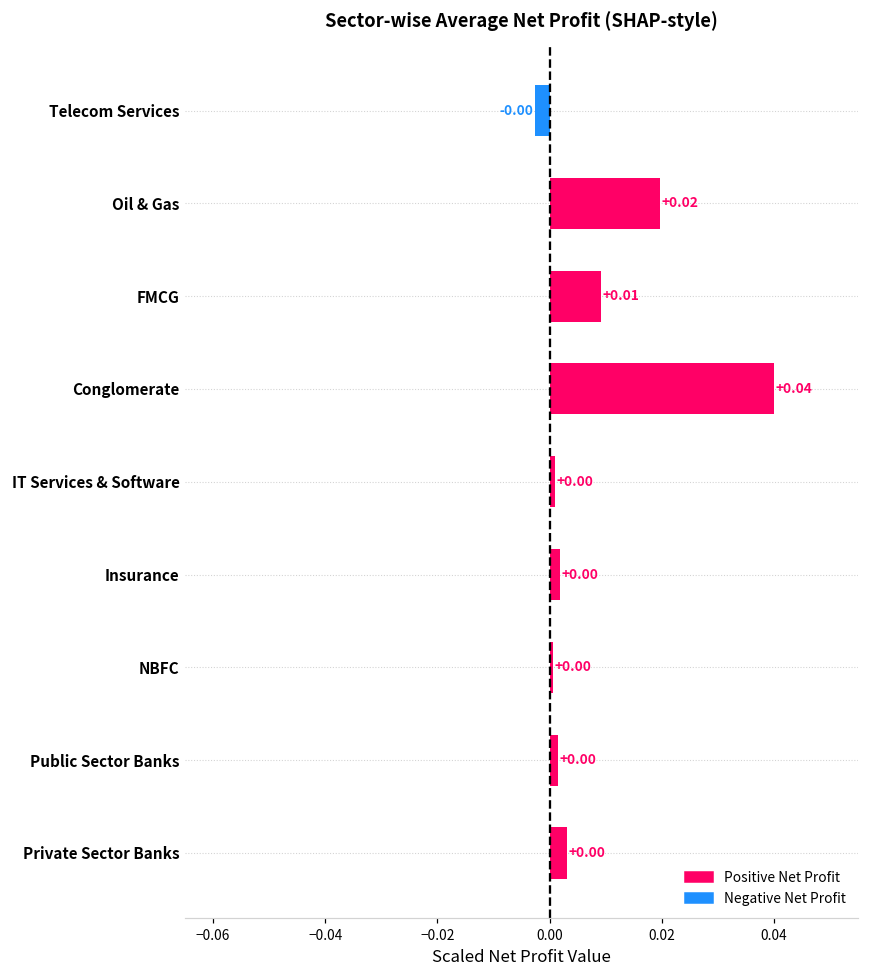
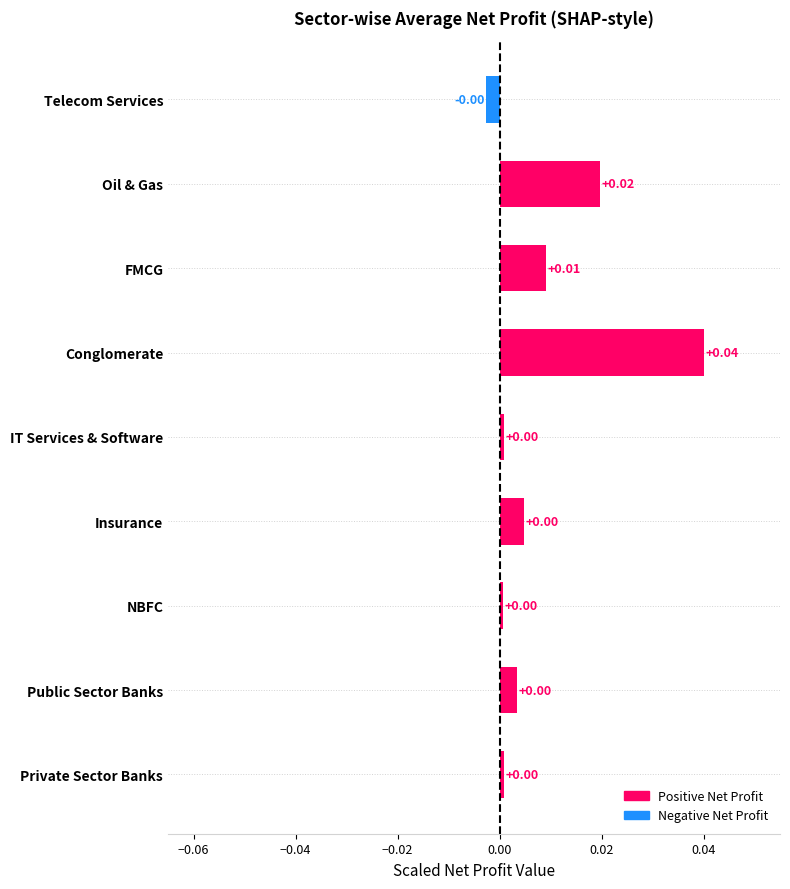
Insurance: 0.002 -> 0.005
Public Sector Banks: 0.002 -> 0.003
Private Sector Banks: 0.003 -> 0.001
